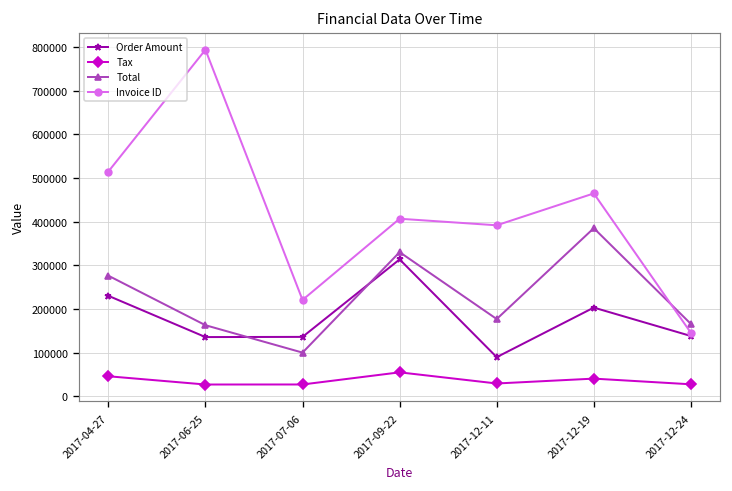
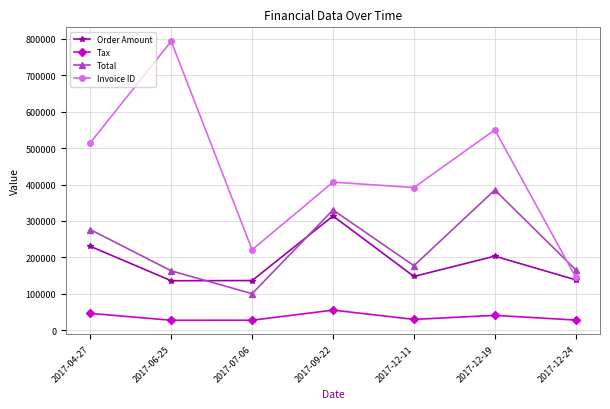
Order Amount, 2017-12-11: 90000 -> 150000
Invoice ID, 2017-12-19: 460000 -> 550000
